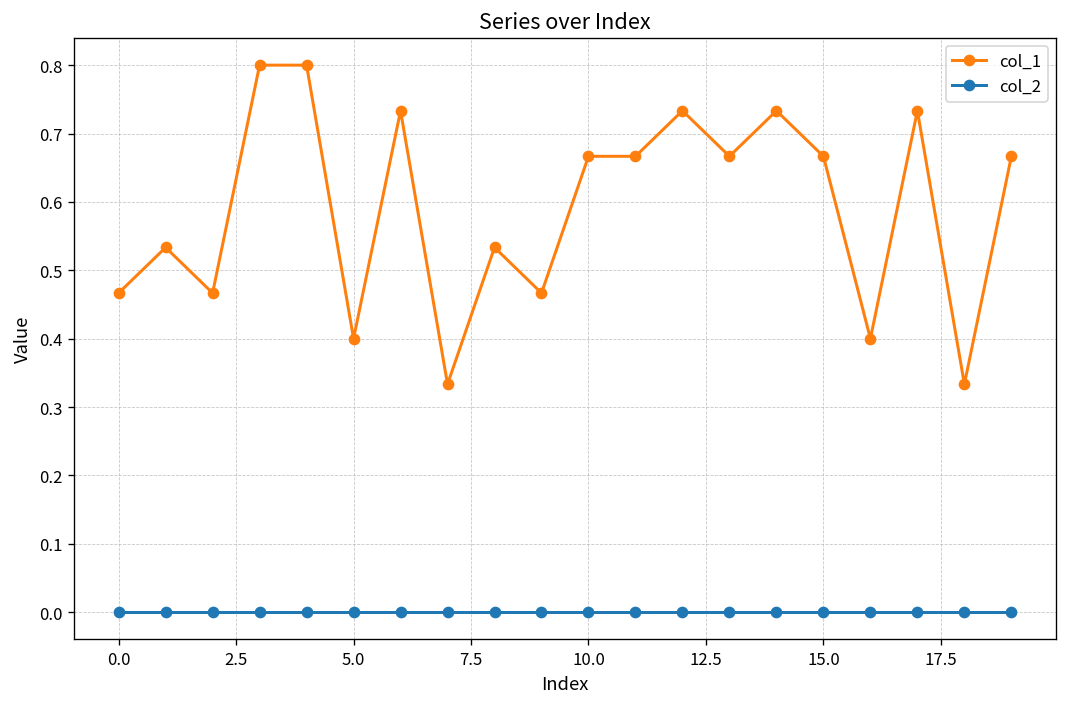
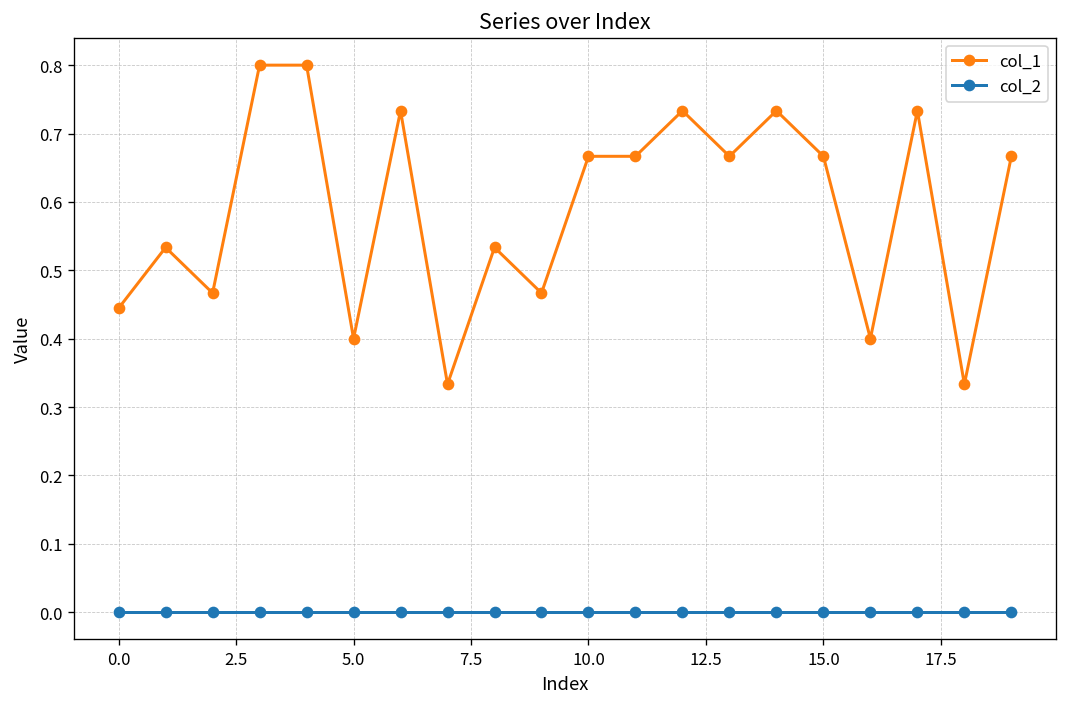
col_1, 0.0: 0.47 -> 0.44
